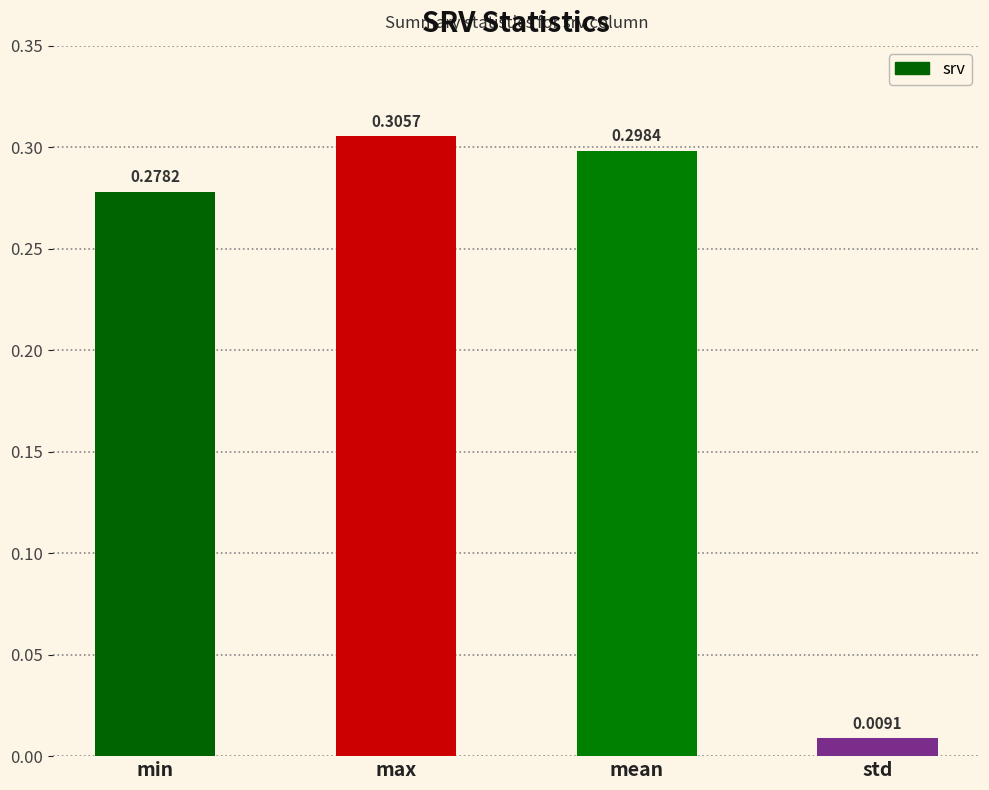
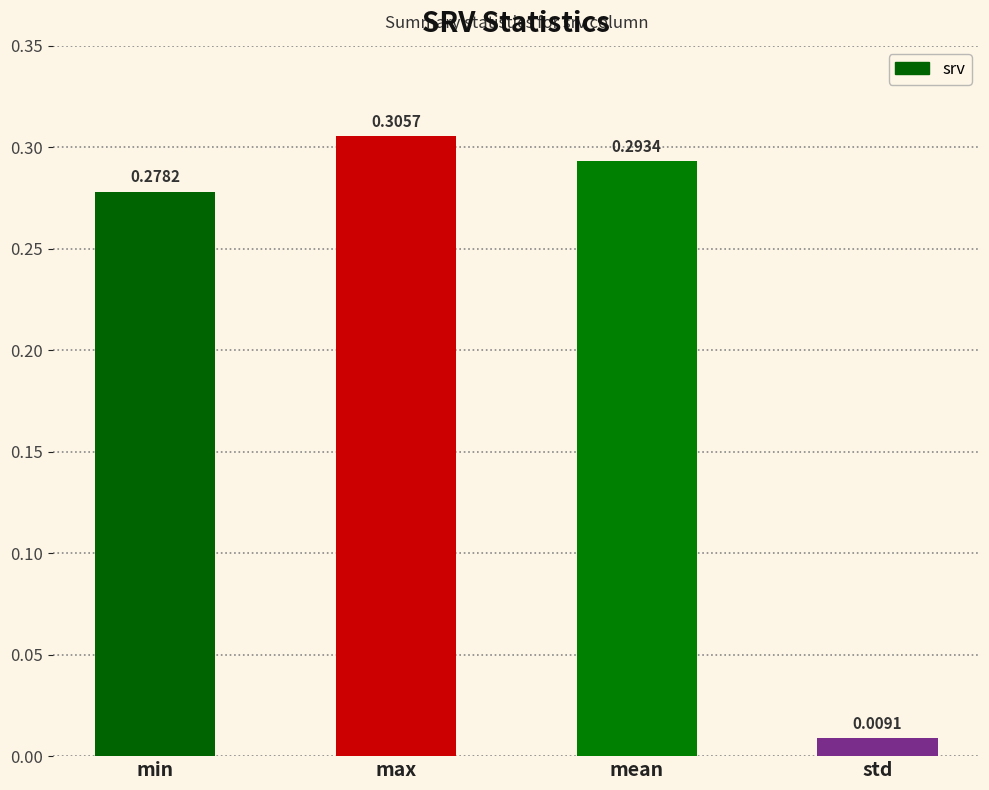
mean: 0.2984 -> 0.2934
